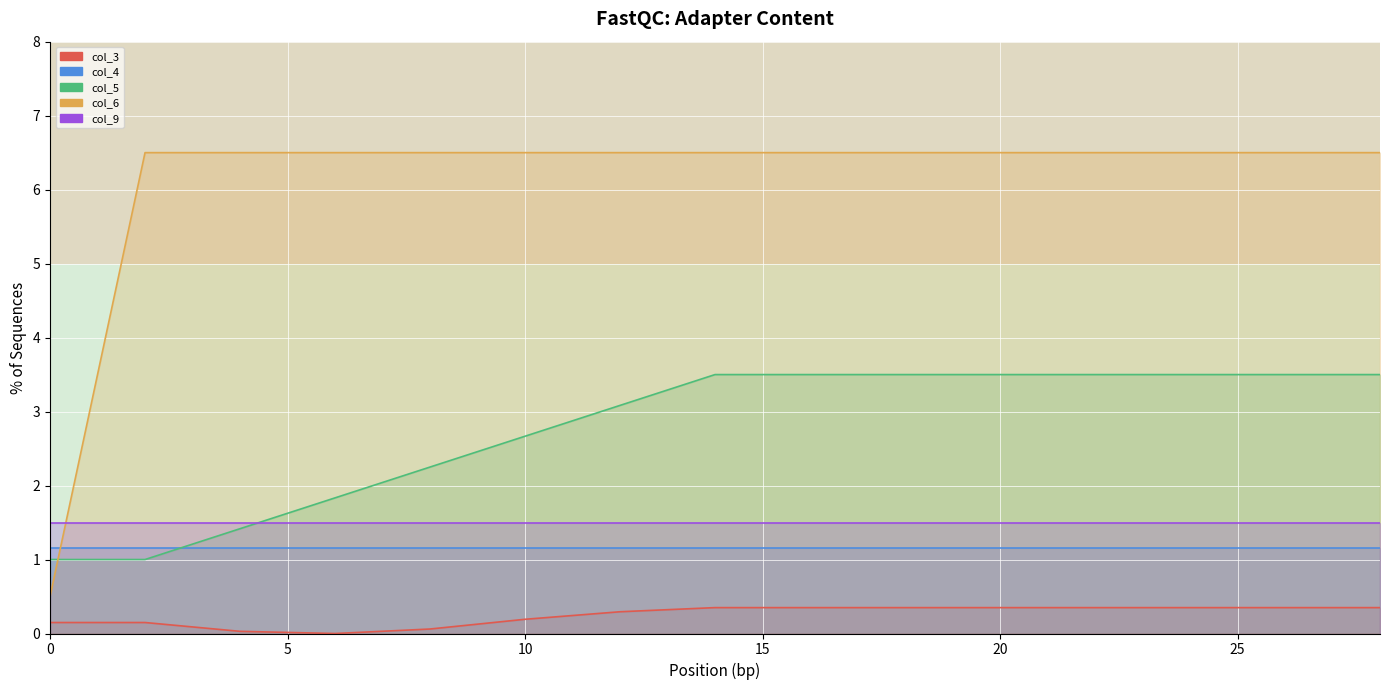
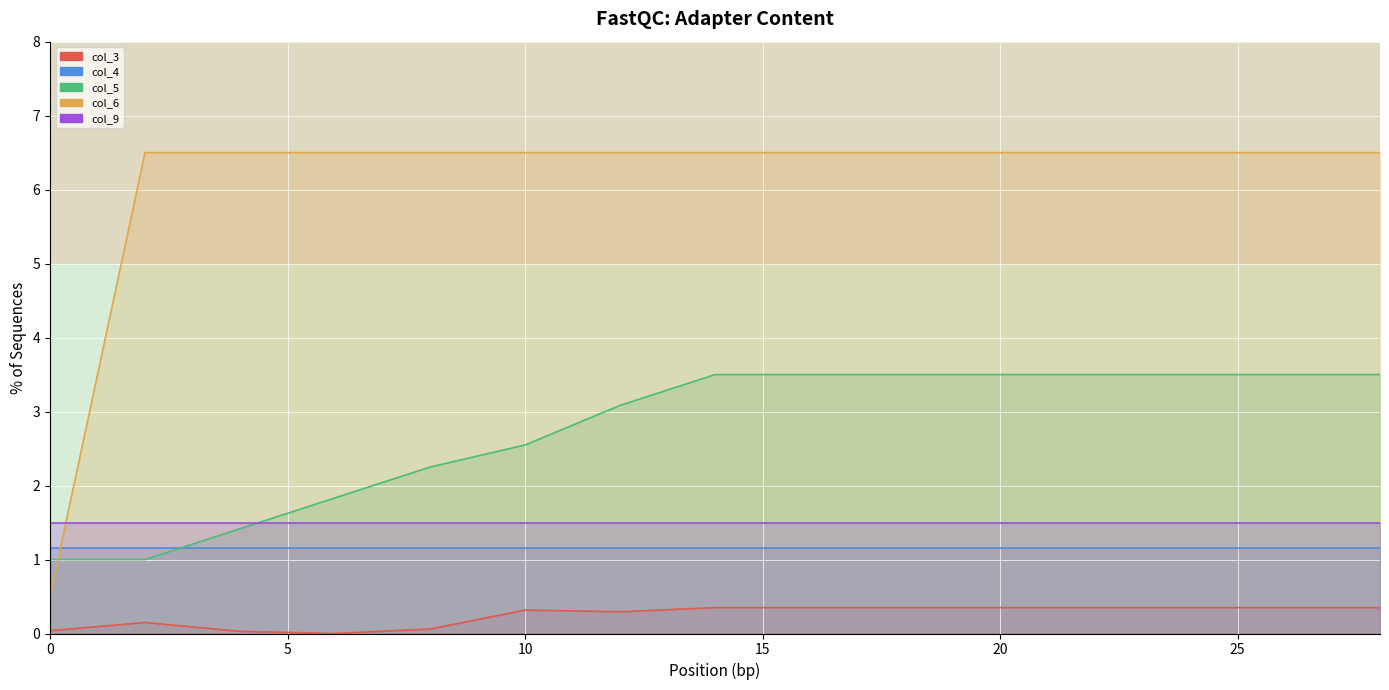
col_3, 0: 0.1 -> 0.0
col_3, 10: 0.2 -> 0.3
col_5, 10: 2.7 -> 2.5
